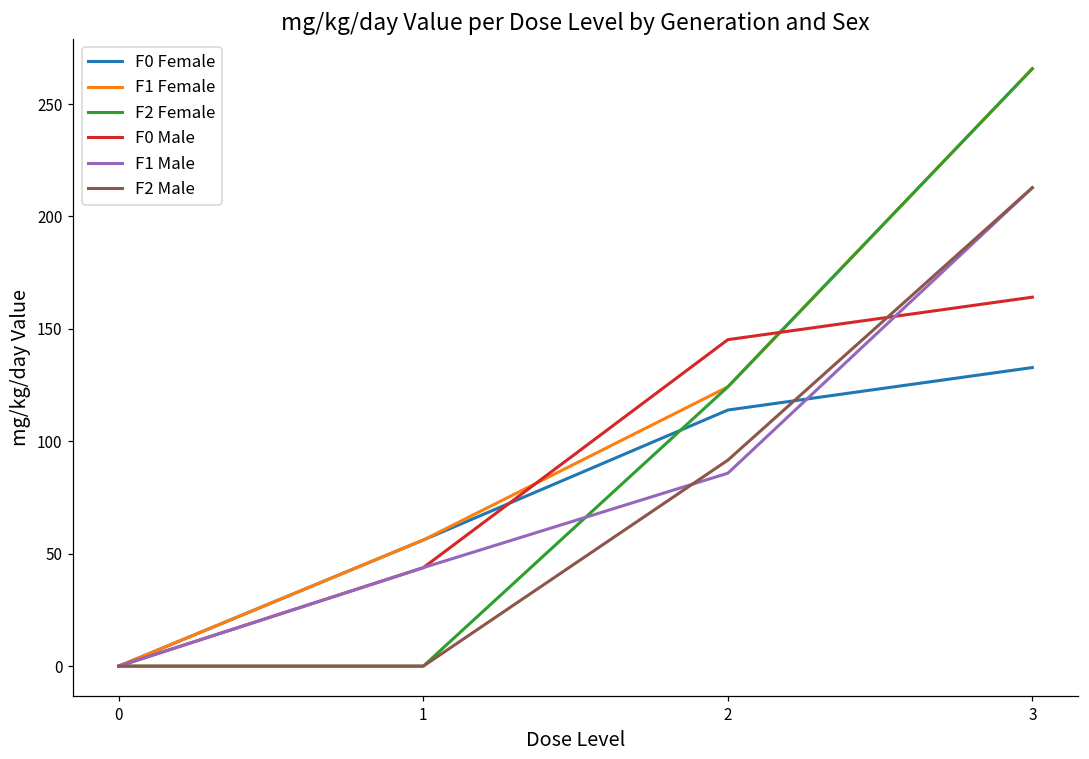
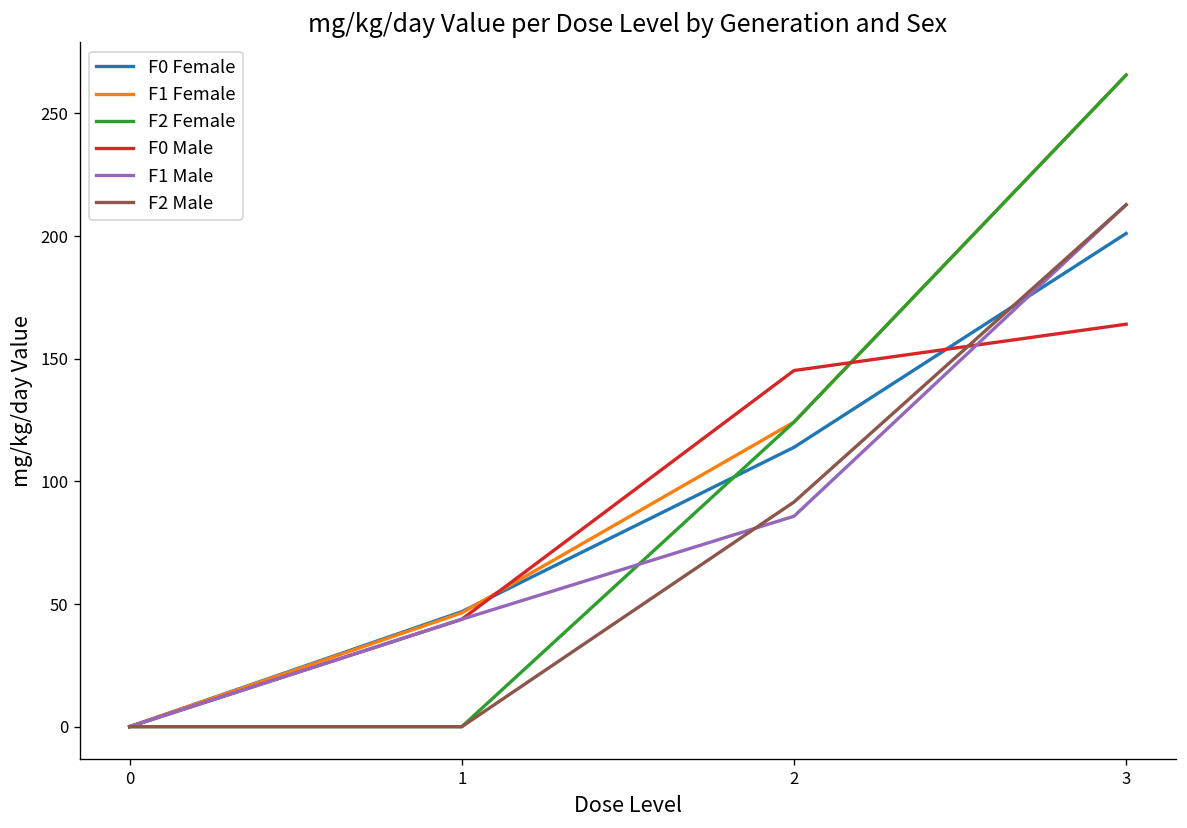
F0 Female, 1: 56 -> 47
F1 Female, 1: 56 -> 46
F0 Female, 3: 133 -> 201
